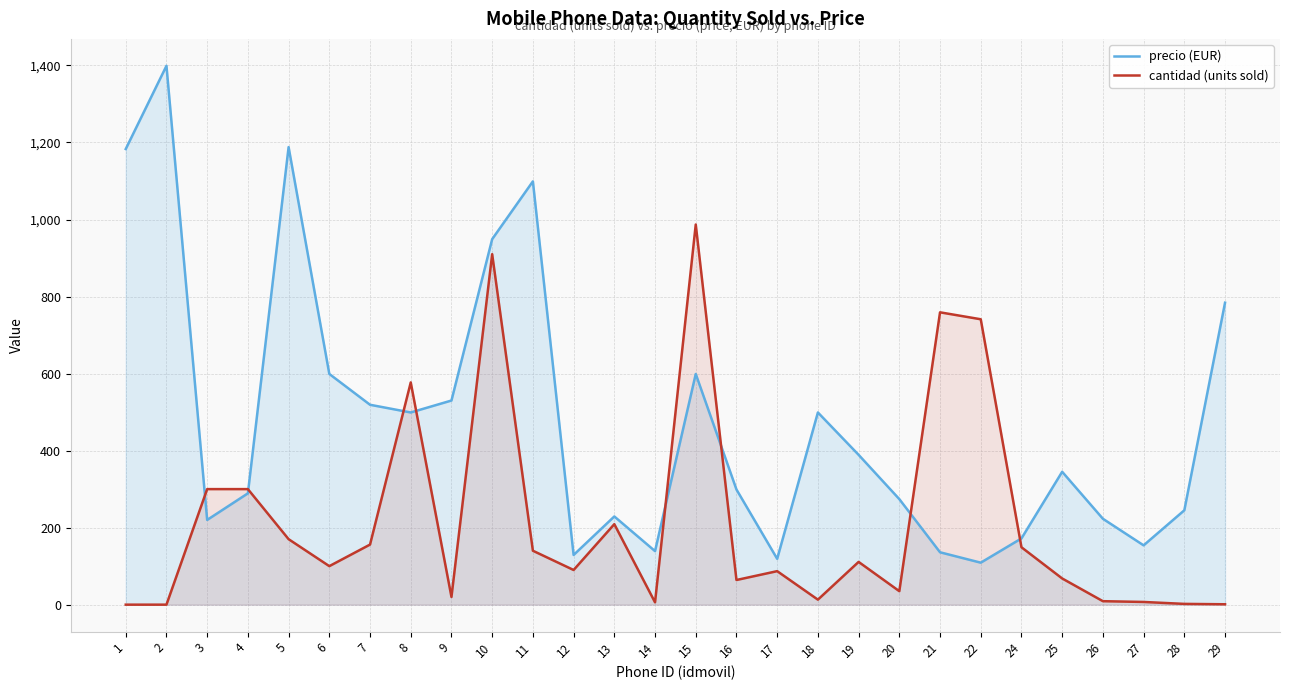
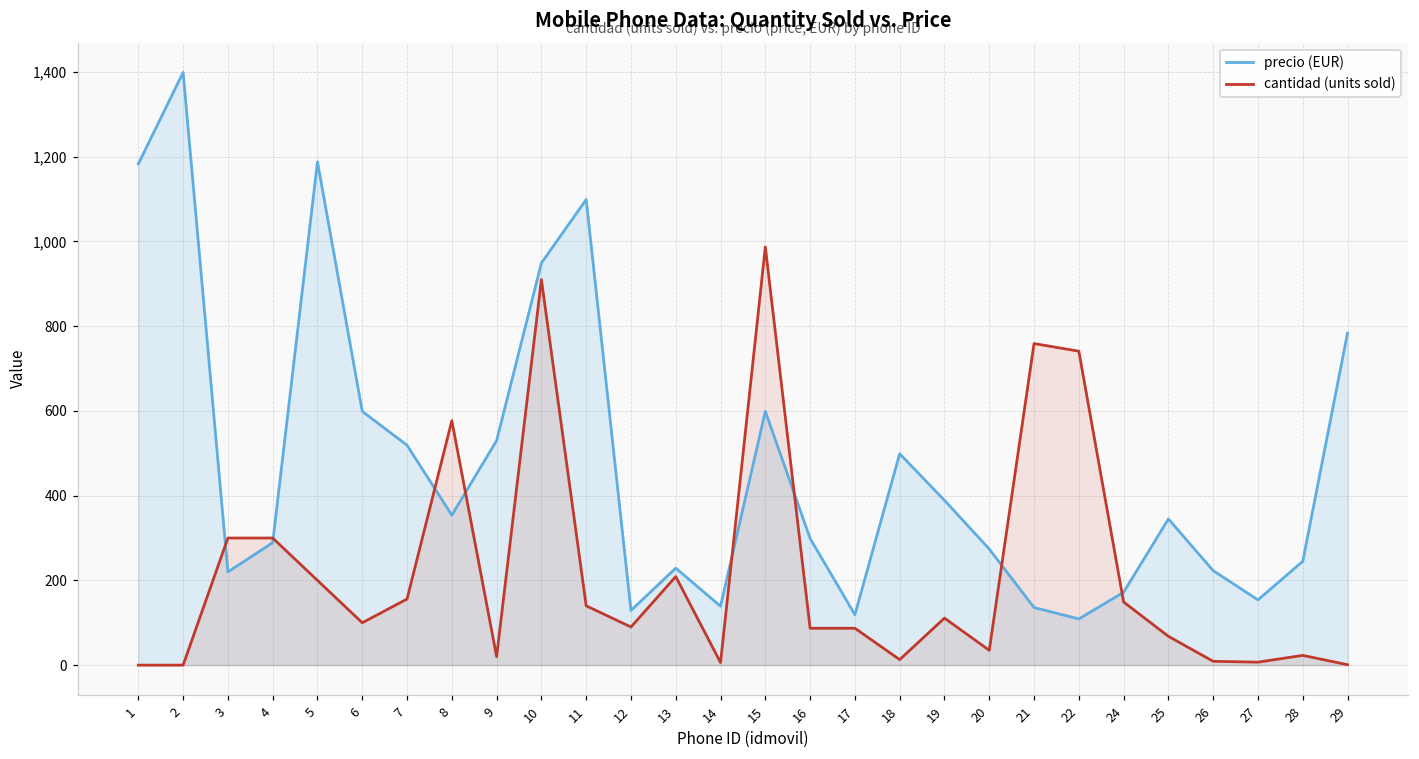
cantidad (units sold), 5: 170 -> 200
precio (EUR), 8: 500 -> 350
cantidad (units sold), 16: 60 -> 90
cantidad (units sold), 28: 0 -> 20
